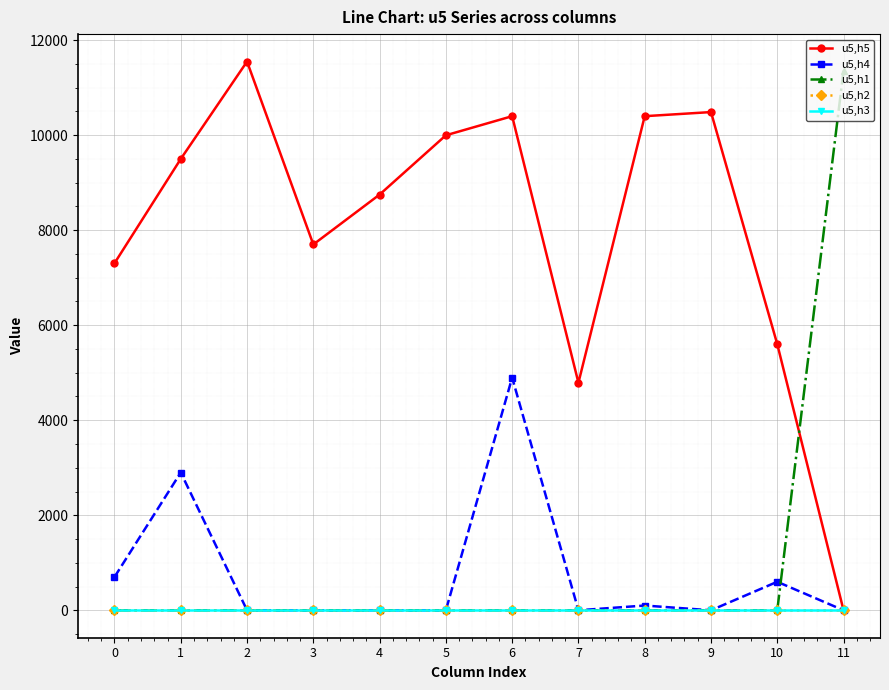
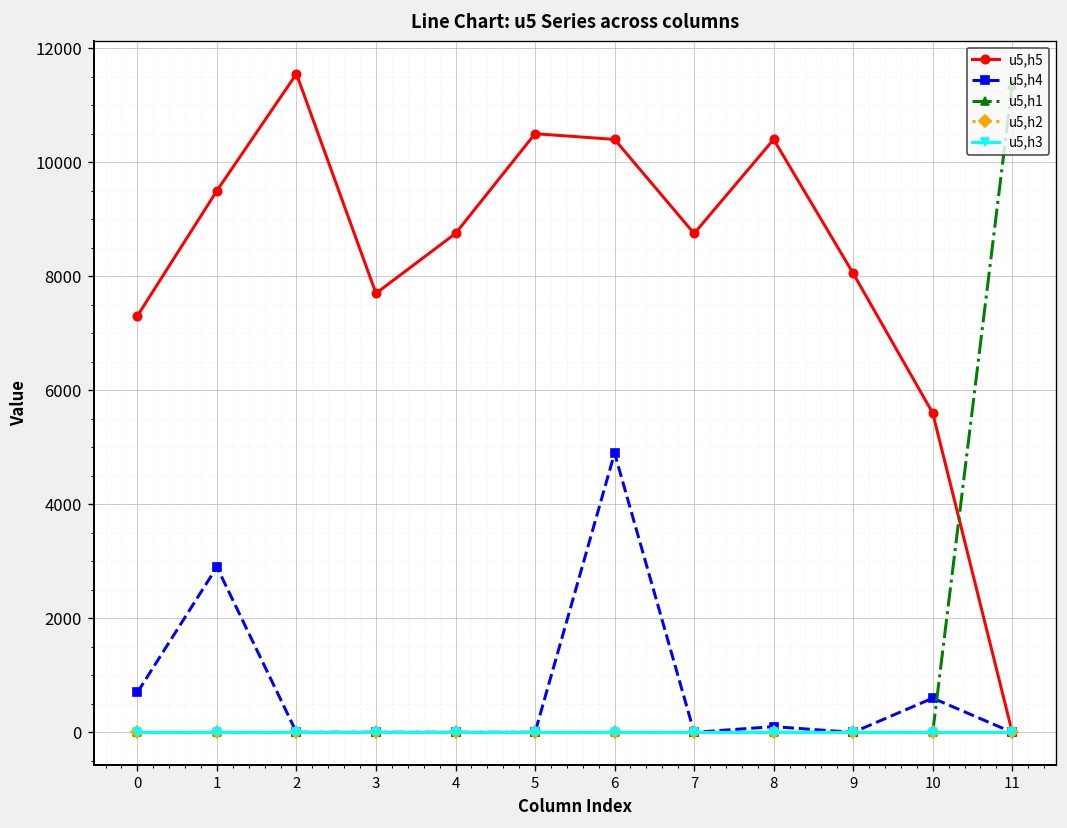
u5,h5, 5: 10000 -> 10500
u5,h5, 7: 4800 -> 8800
u5,h5, 9: 10500 -> 8100
